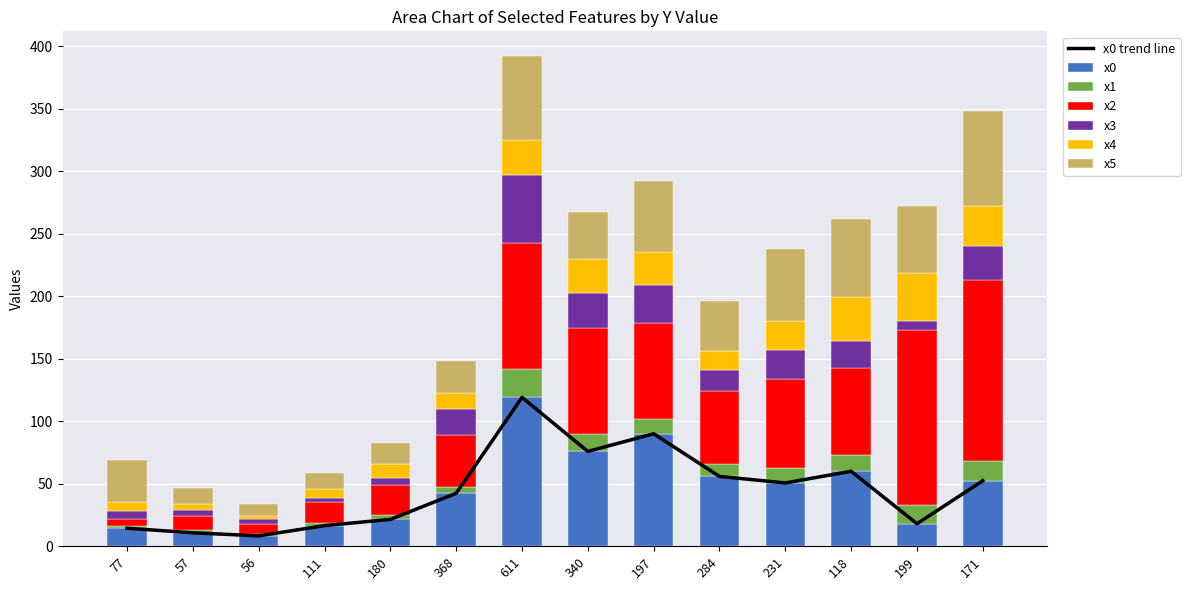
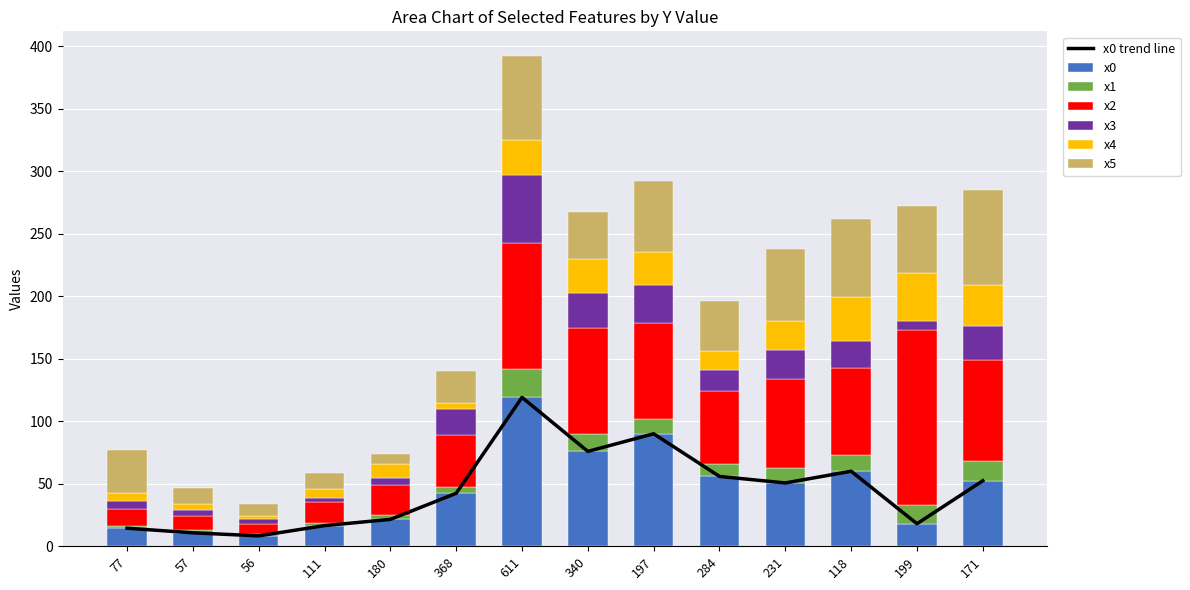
x2, 77: 6 -> 13
x5, 180: 17 -> 8
x4, 368: 13 -> 5
x2, 171: 145 -> 81
